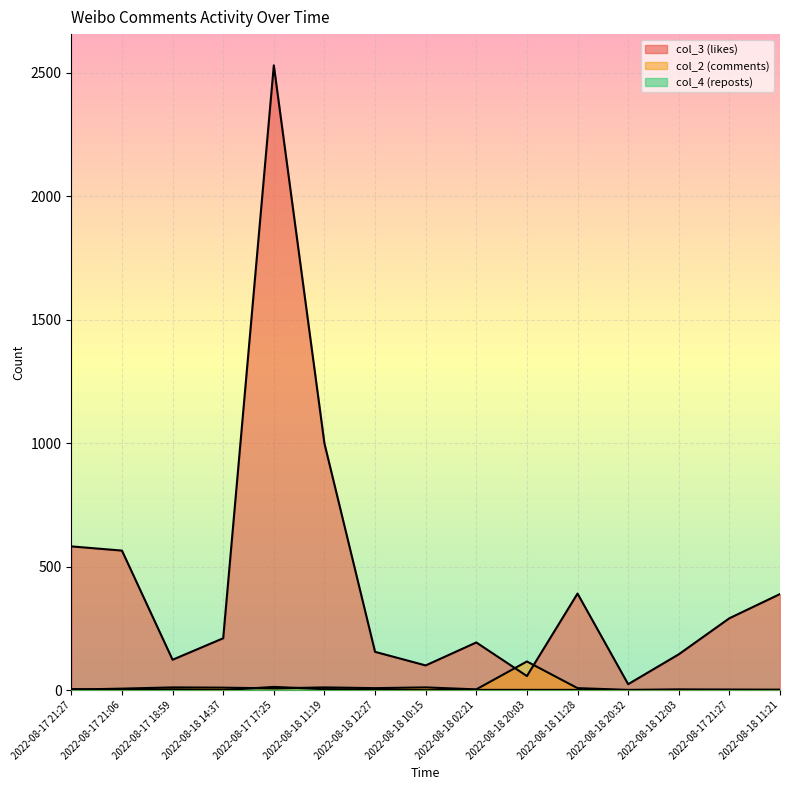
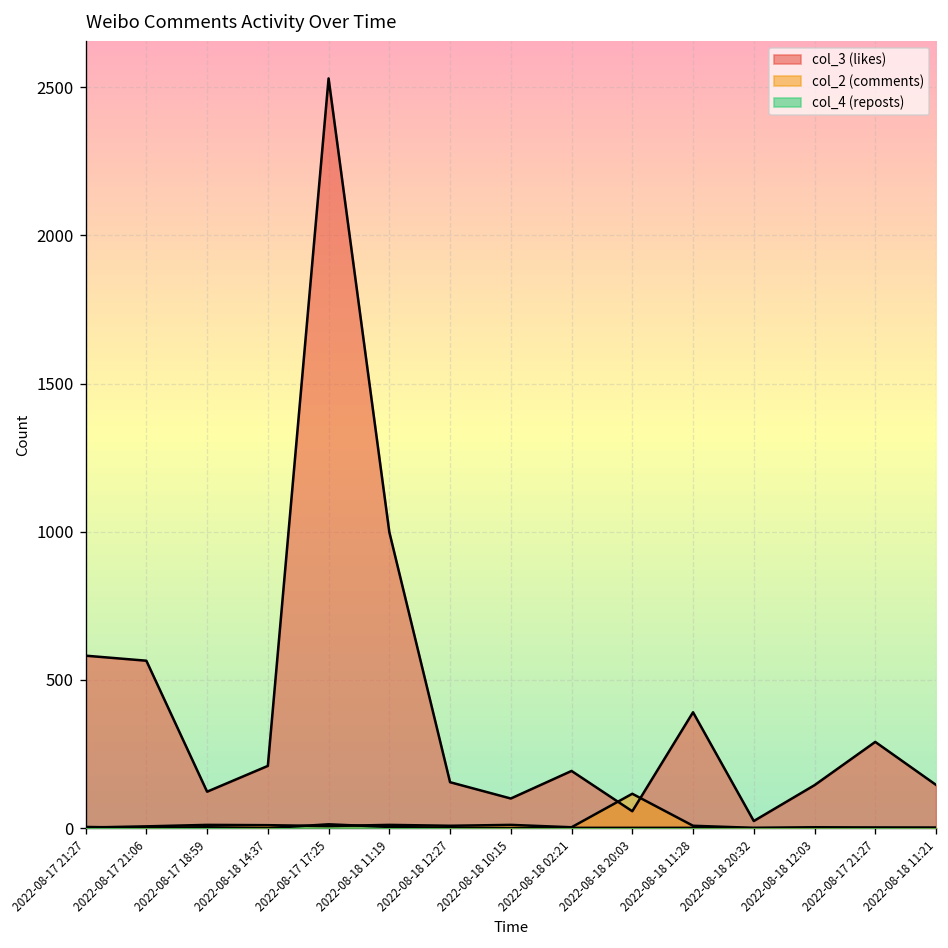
col_3 (likes), 2022-08-18 11:21: 390 -> 150
